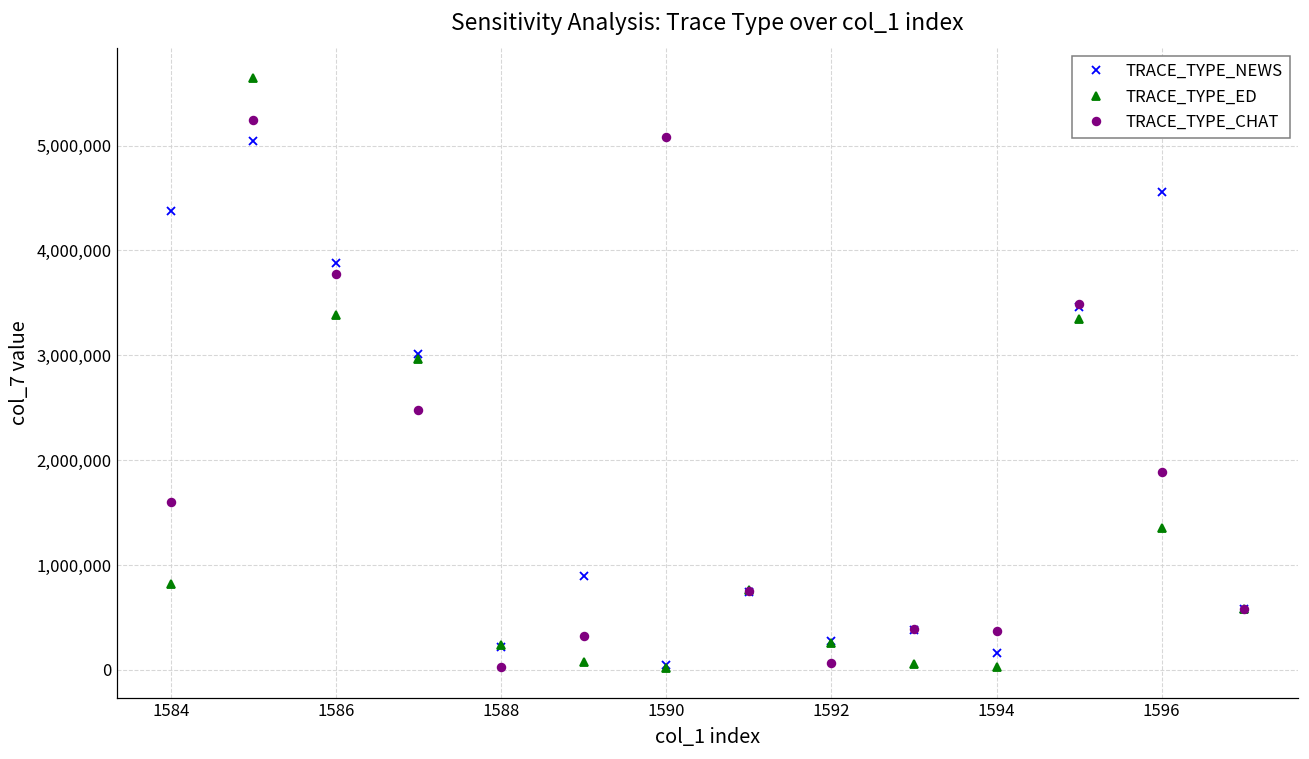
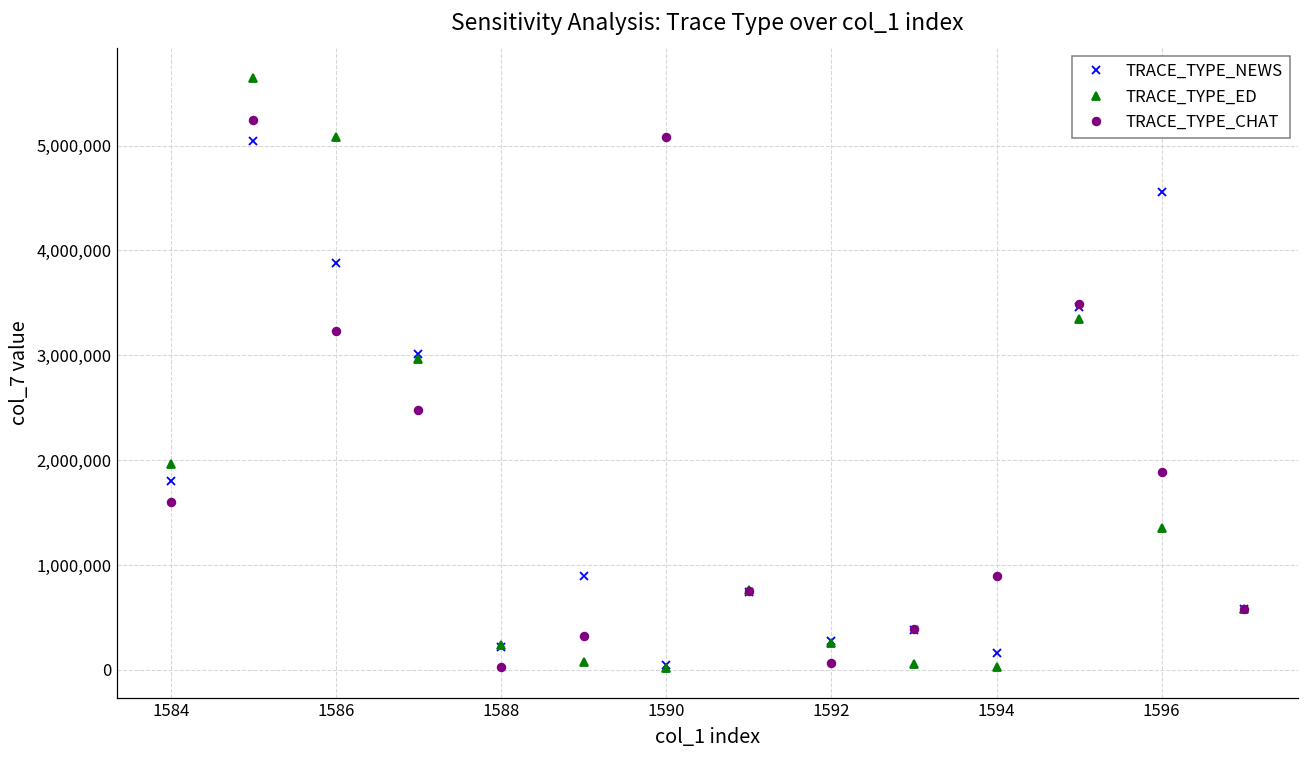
TRACE_TYPE_NEWS, 1584: 4,400,000 -> 1,800,000
TRACE_TYPE_ED, 1584: 800,000 -> 2,000,000
TRACE_TYPE_ED, 1586: 3,400,000 -> 5,100,000
TRACE_TYPE_CHAT, 1586: 3,800,000 -> 3,200,000
TRACE_TYPE_CHAT, 1594: 400,000 -> 900,000
